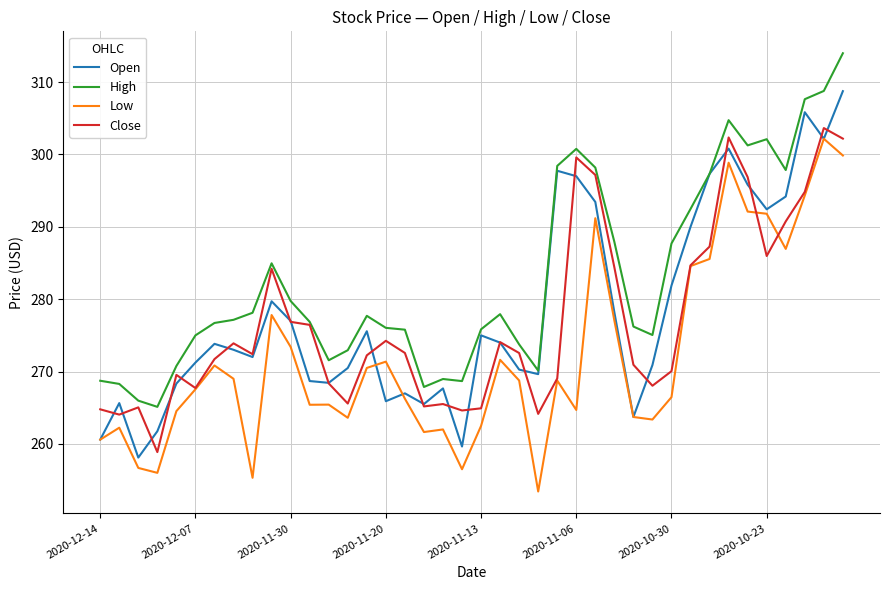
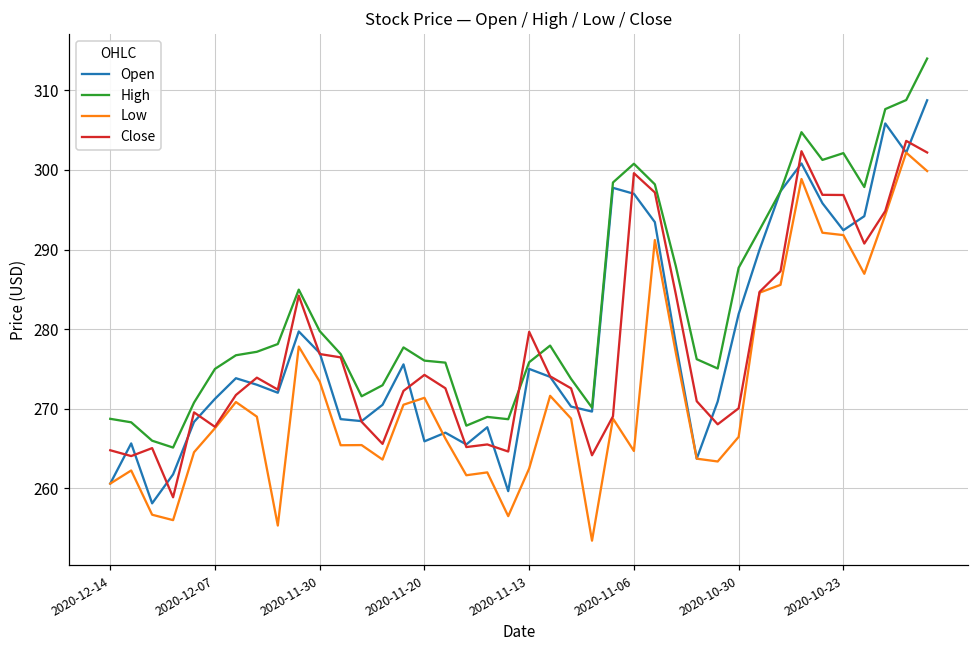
Close, 2020-11-13: 265 -> 280
Close, 2020-10-23: 286 -> 297
